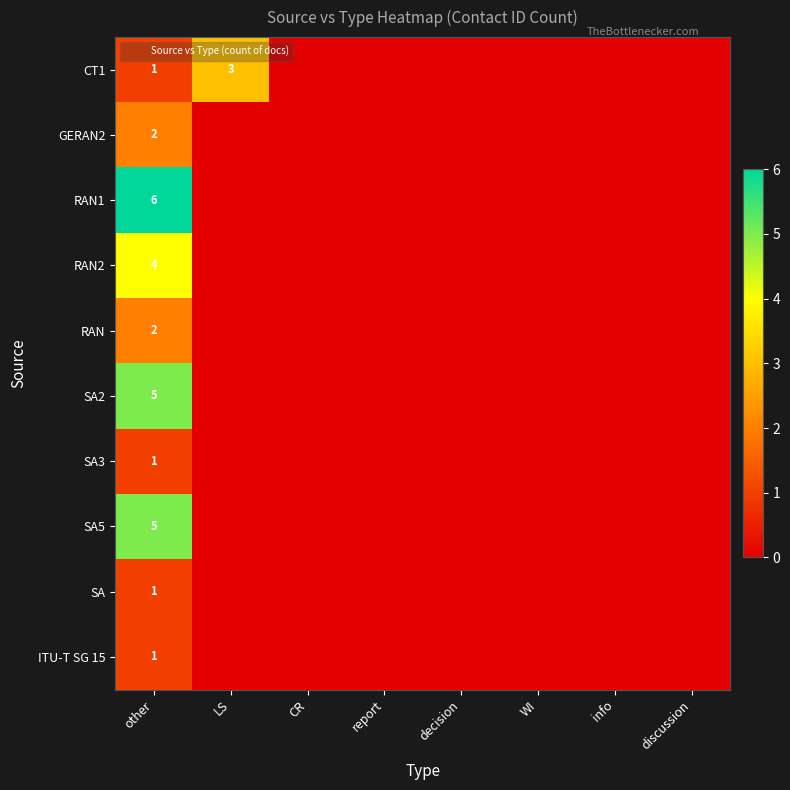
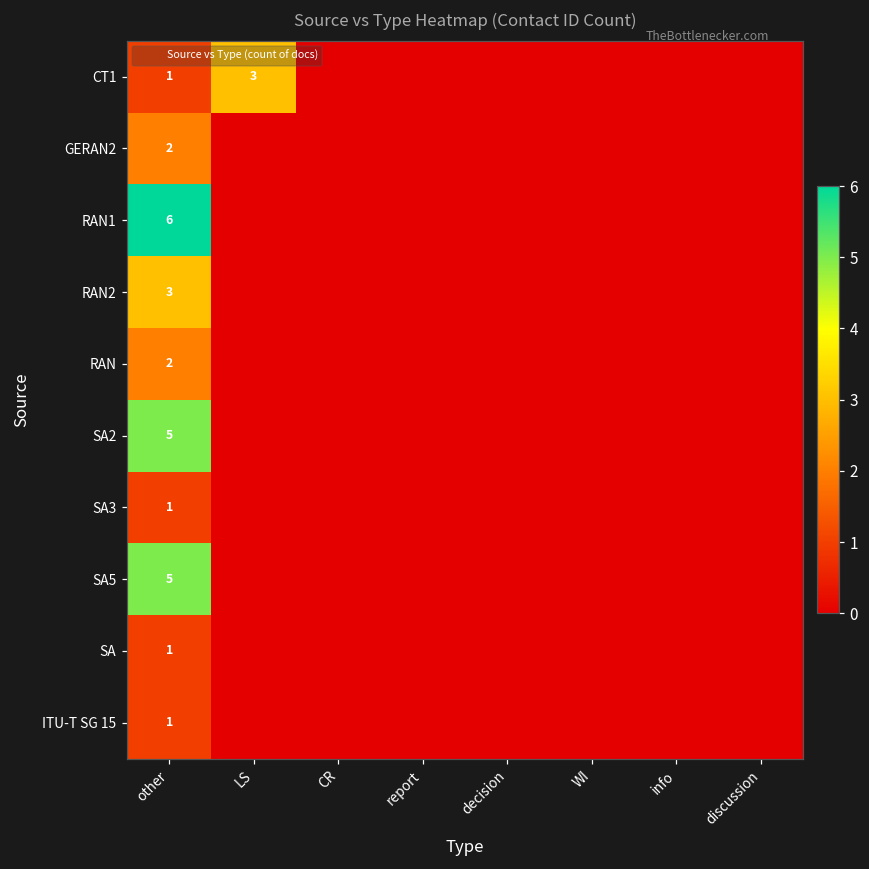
RAN2, other: 4 -> 3
